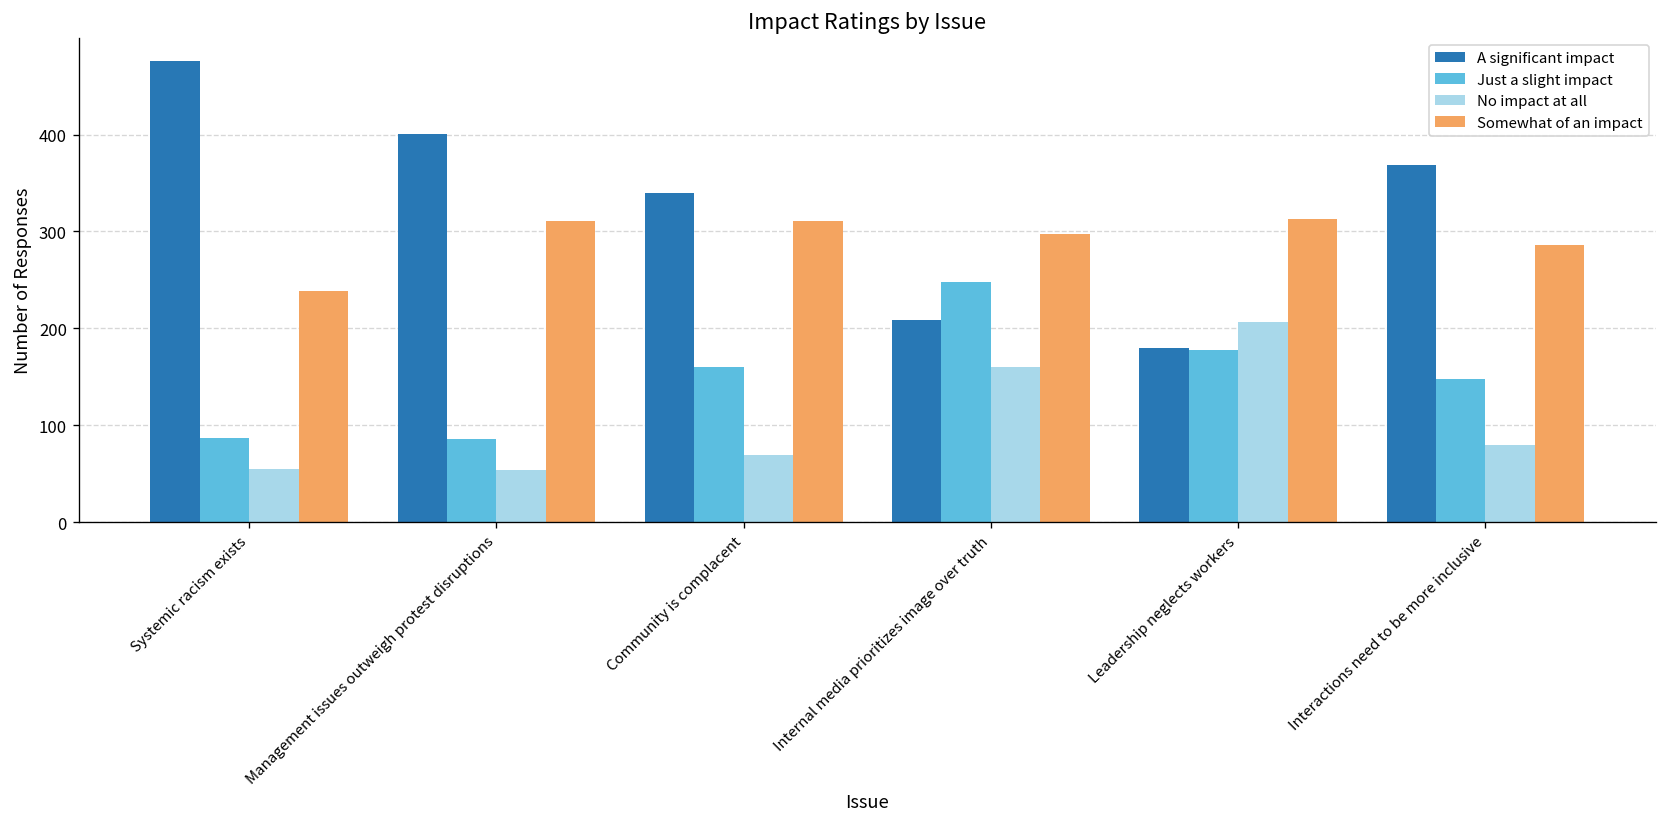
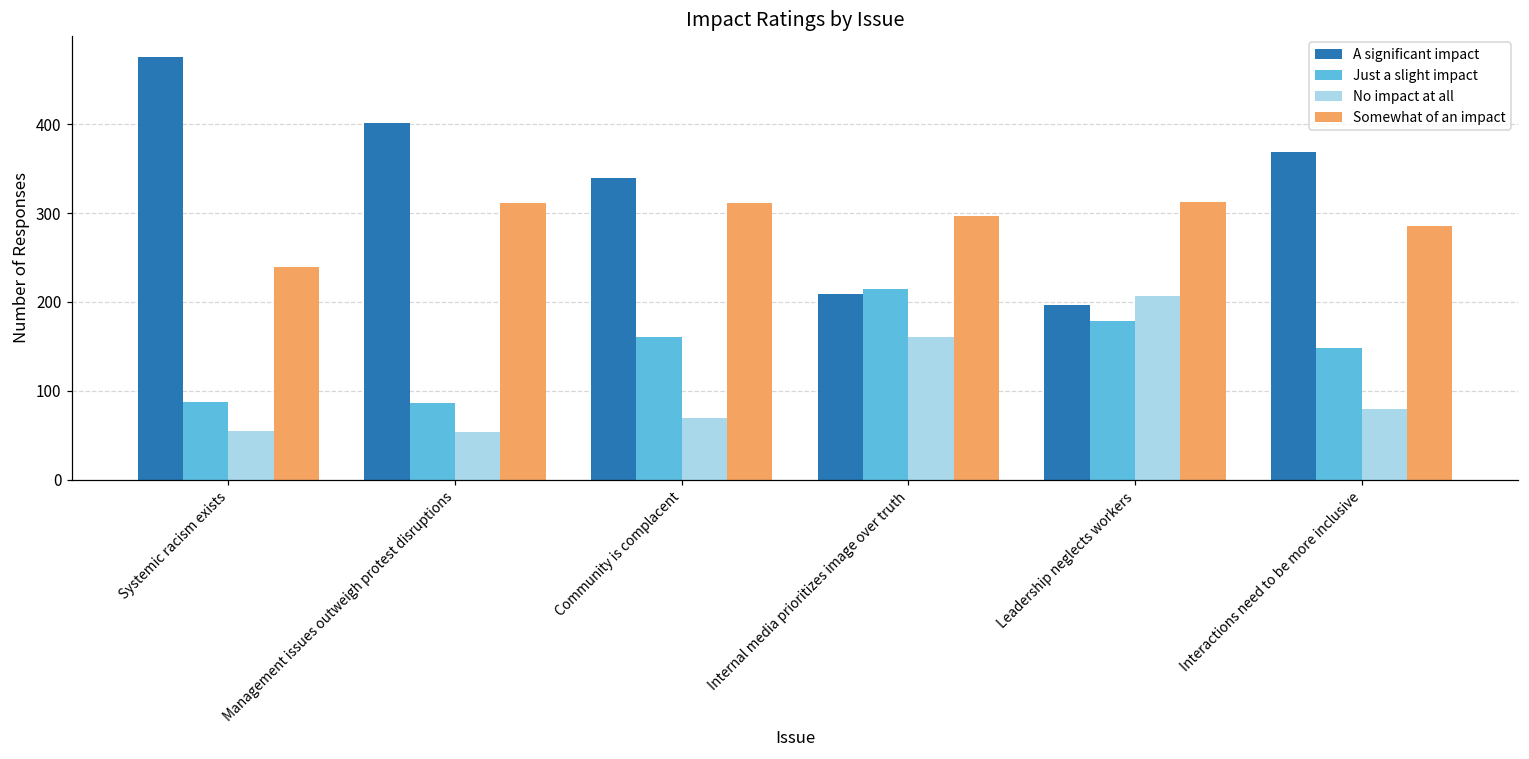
Just a slight impact, Internal media prioritizes image over truth: 250 -> 220
A significant impact, Leadership neglects workers: 180 -> 200
